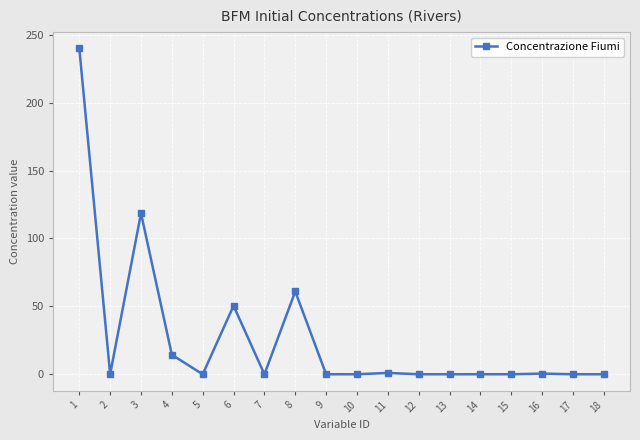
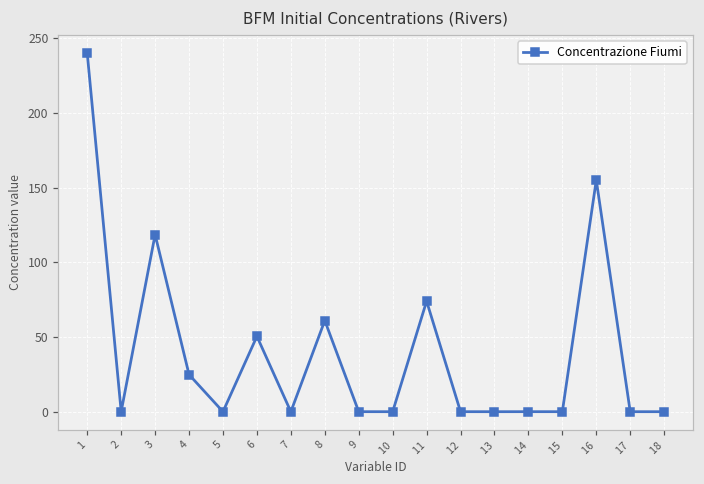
4: 14 -> 25
11: 1 -> 74
16: 1 -> 155
